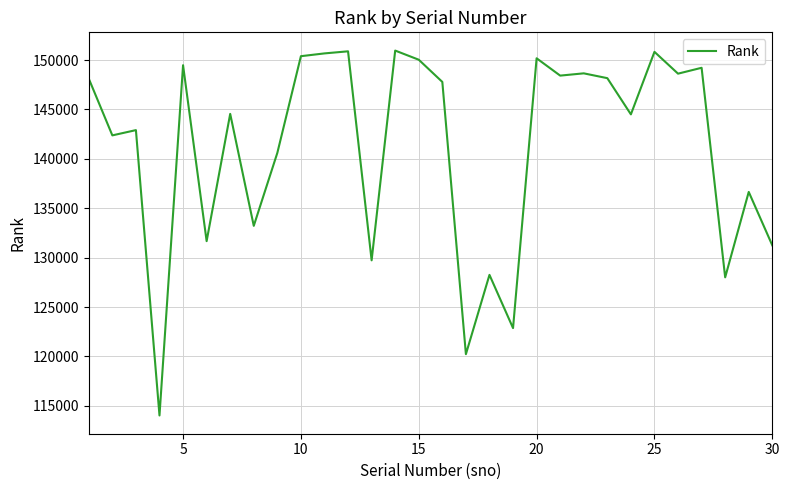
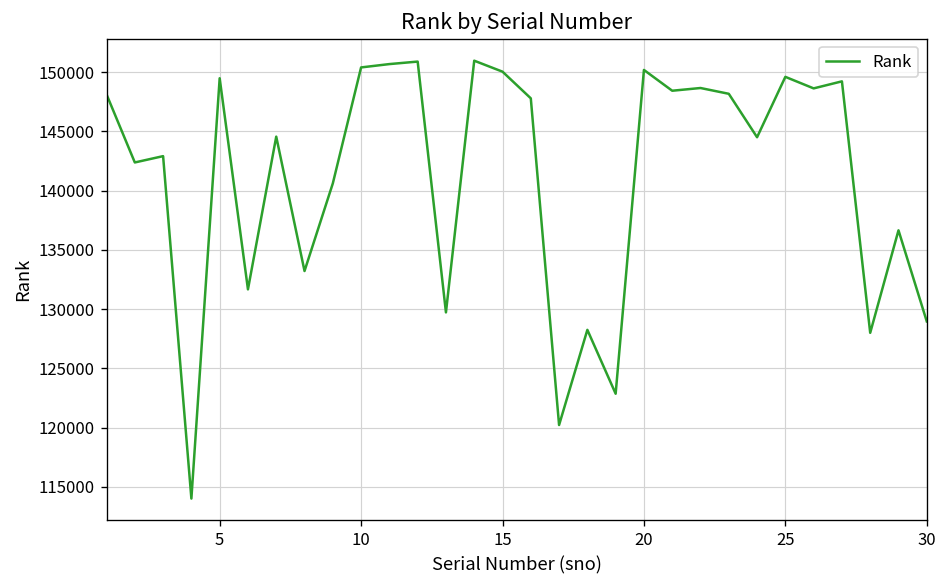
25: 151000 -> 150000
30: 131000 -> 129000
